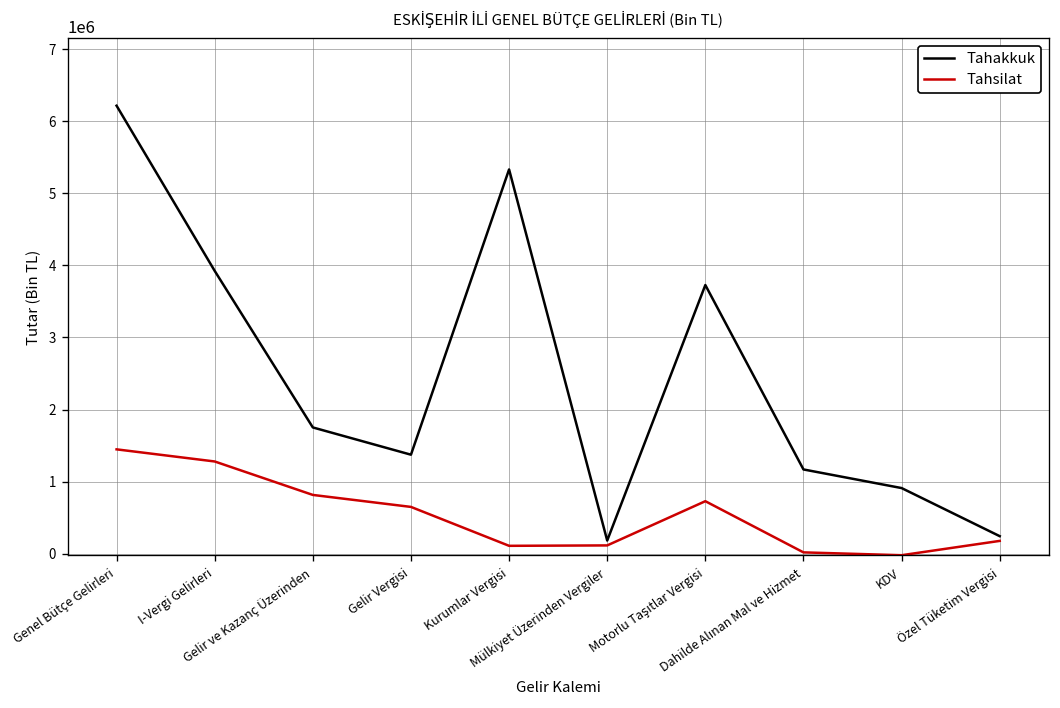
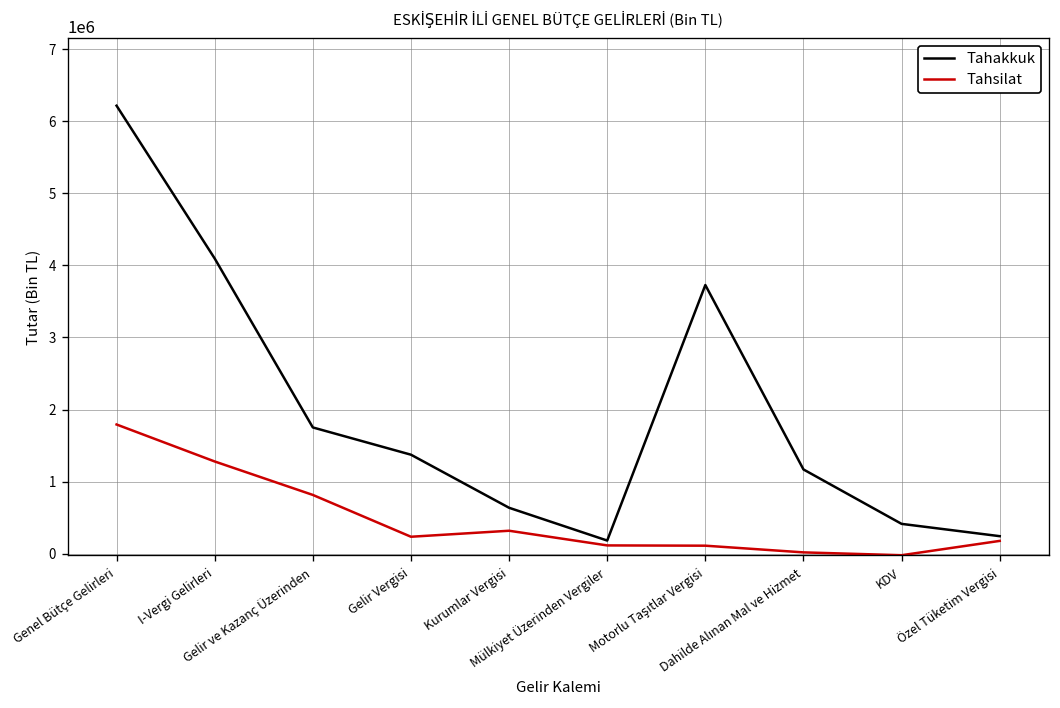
Tahsilat, Genel Bütçe Gelirleri: 1400000 -> 1800000
Tahakkuk, I-Vergi Gelirleri: 3900000 -> 4100000
Tahsilat, Gelir Vergisi: 600000 -> 200000
Tahakkuk, Kurumlar Vergisi: 5300000 -> 600000
Tahsilat, Kurumlar Vergisi: 100000 -> 300000
Tahsilat, Motorlu Taşıtlar Vergisi: 700000 -> 100000
Tahakkuk, KDV: 900000 -> 400000
